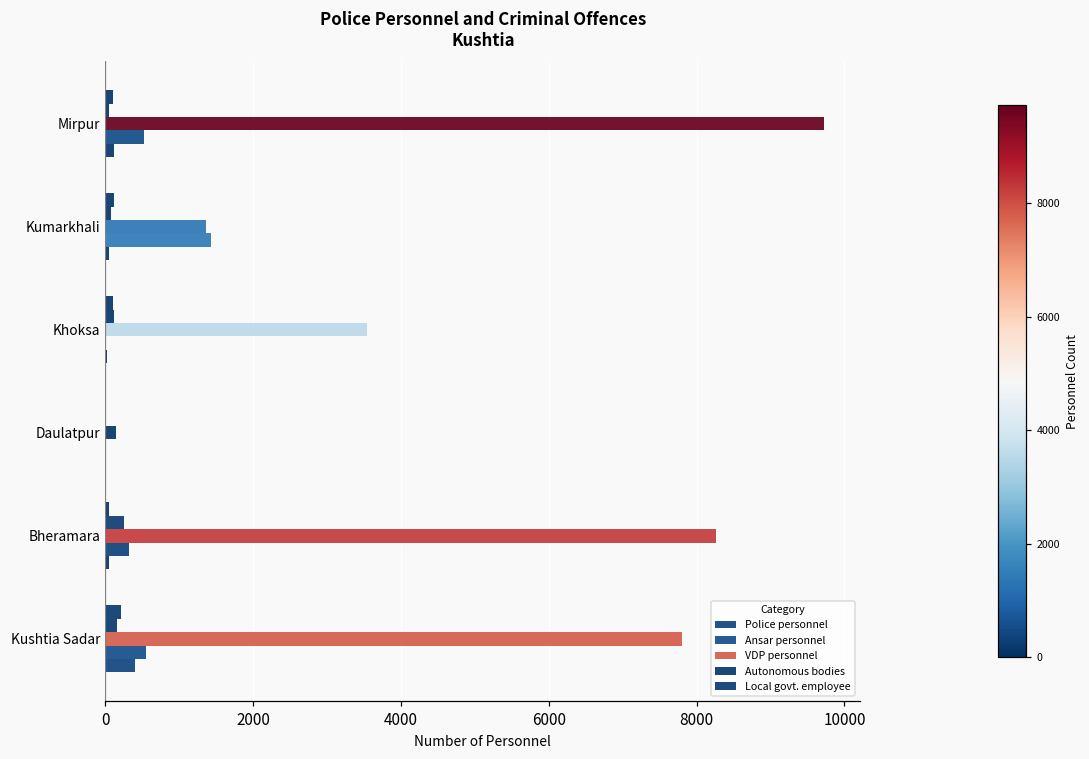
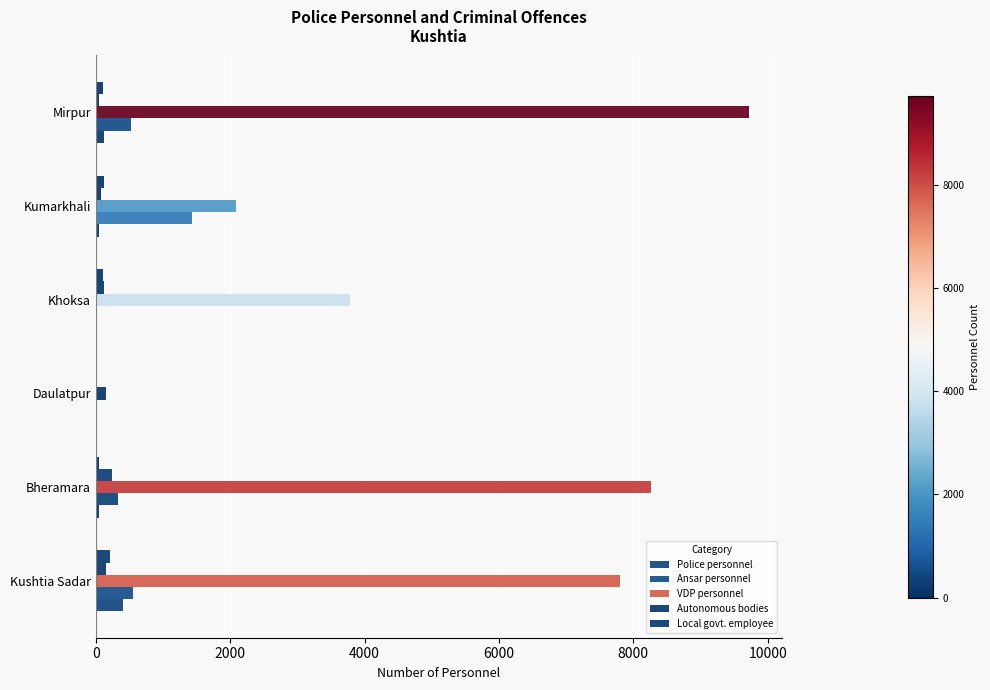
VDP personnel, Kumarkhali: 1400 -> 2100
VDP personnel, Khoksa: 3500 -> 3800
